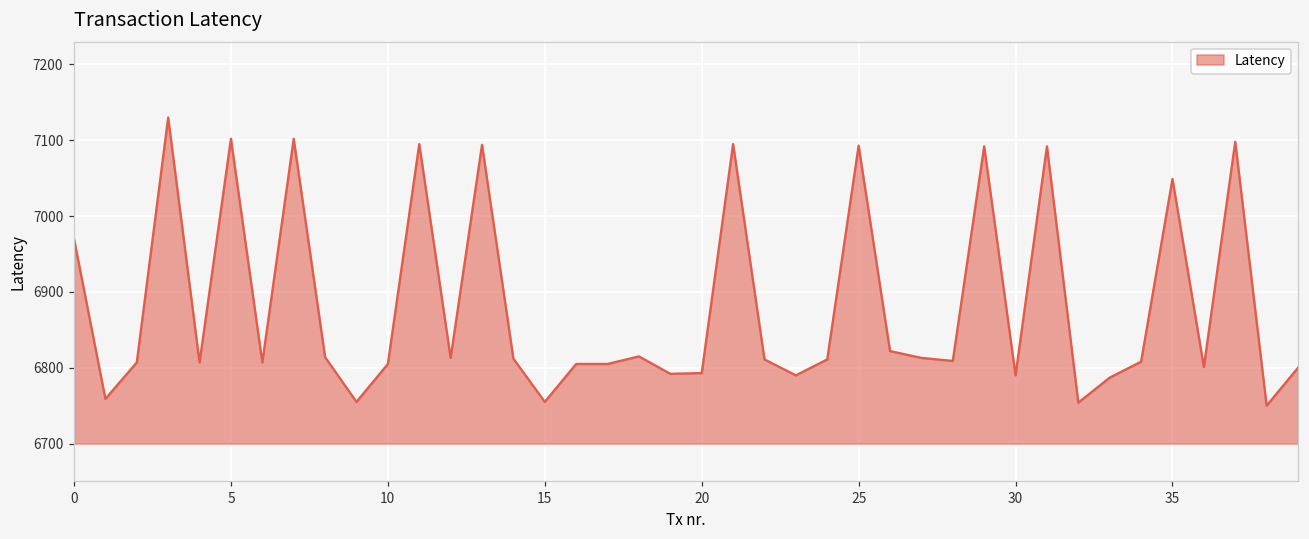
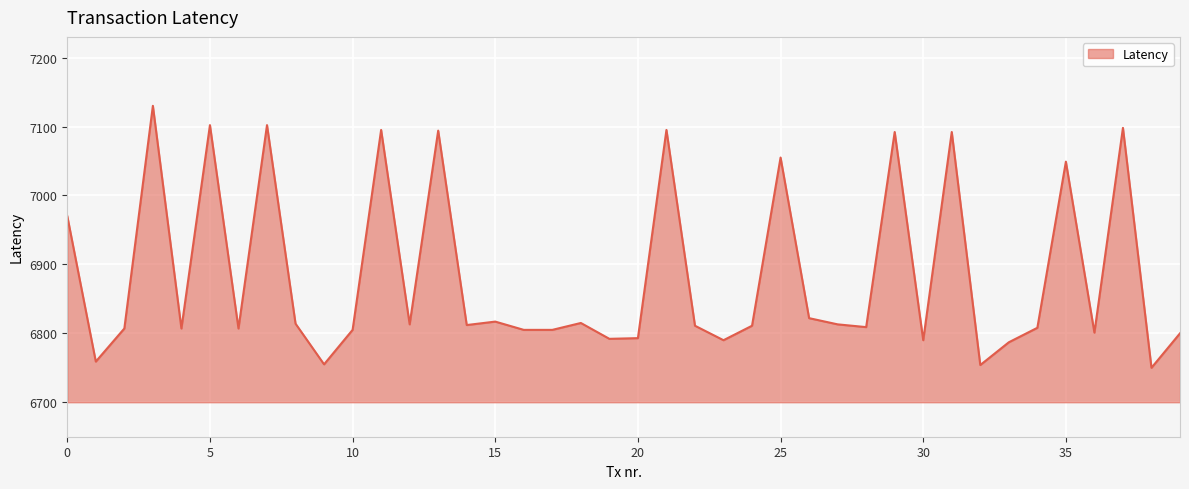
15: 6760 -> 6820
25: 7090 -> 7060
